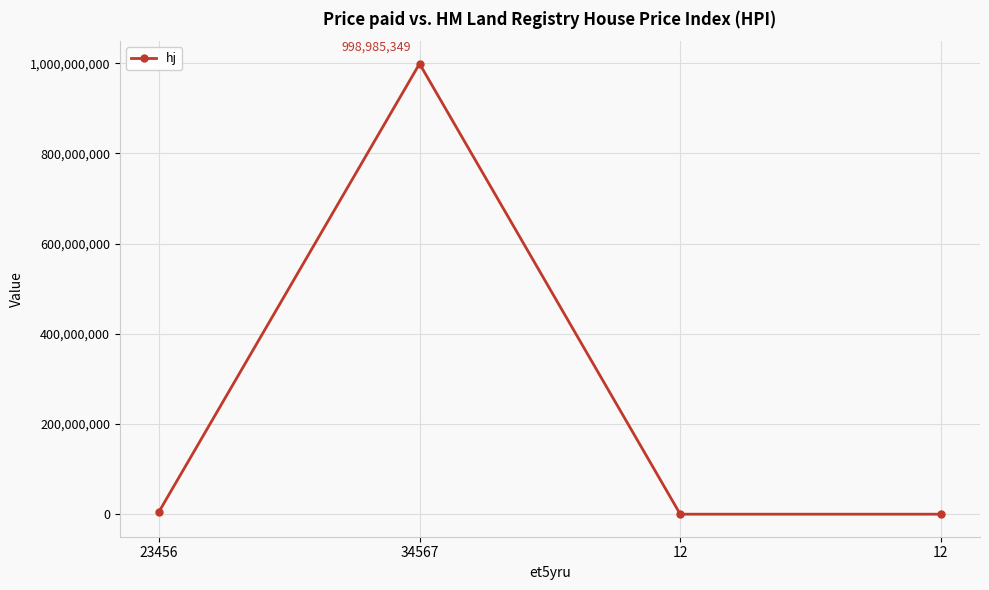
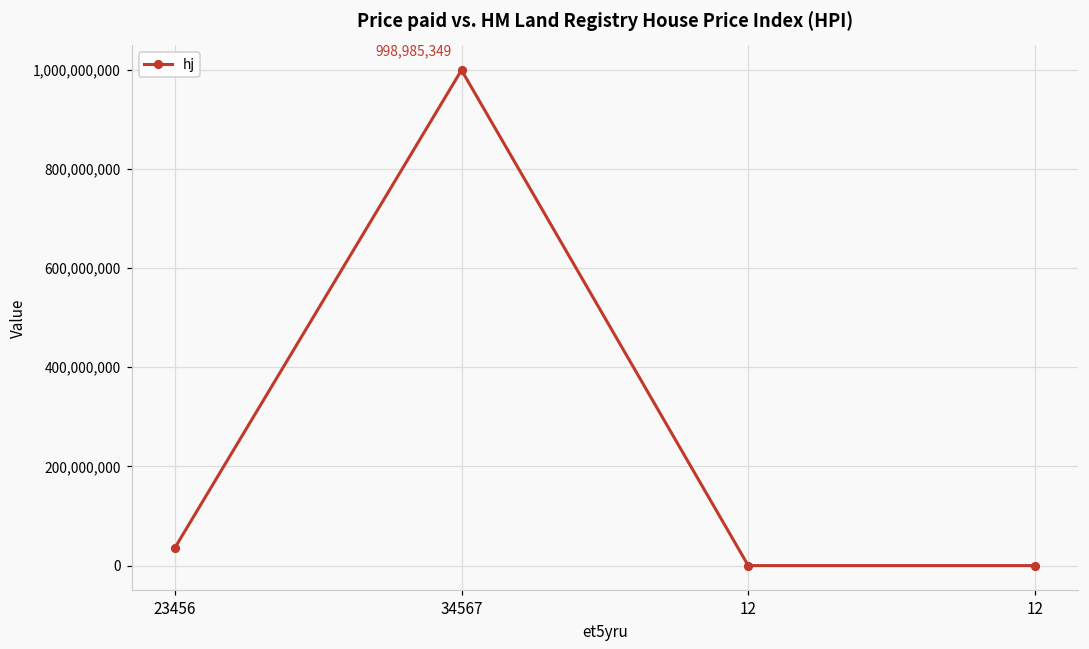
23456: 10,000,000 -> 40,000,000
